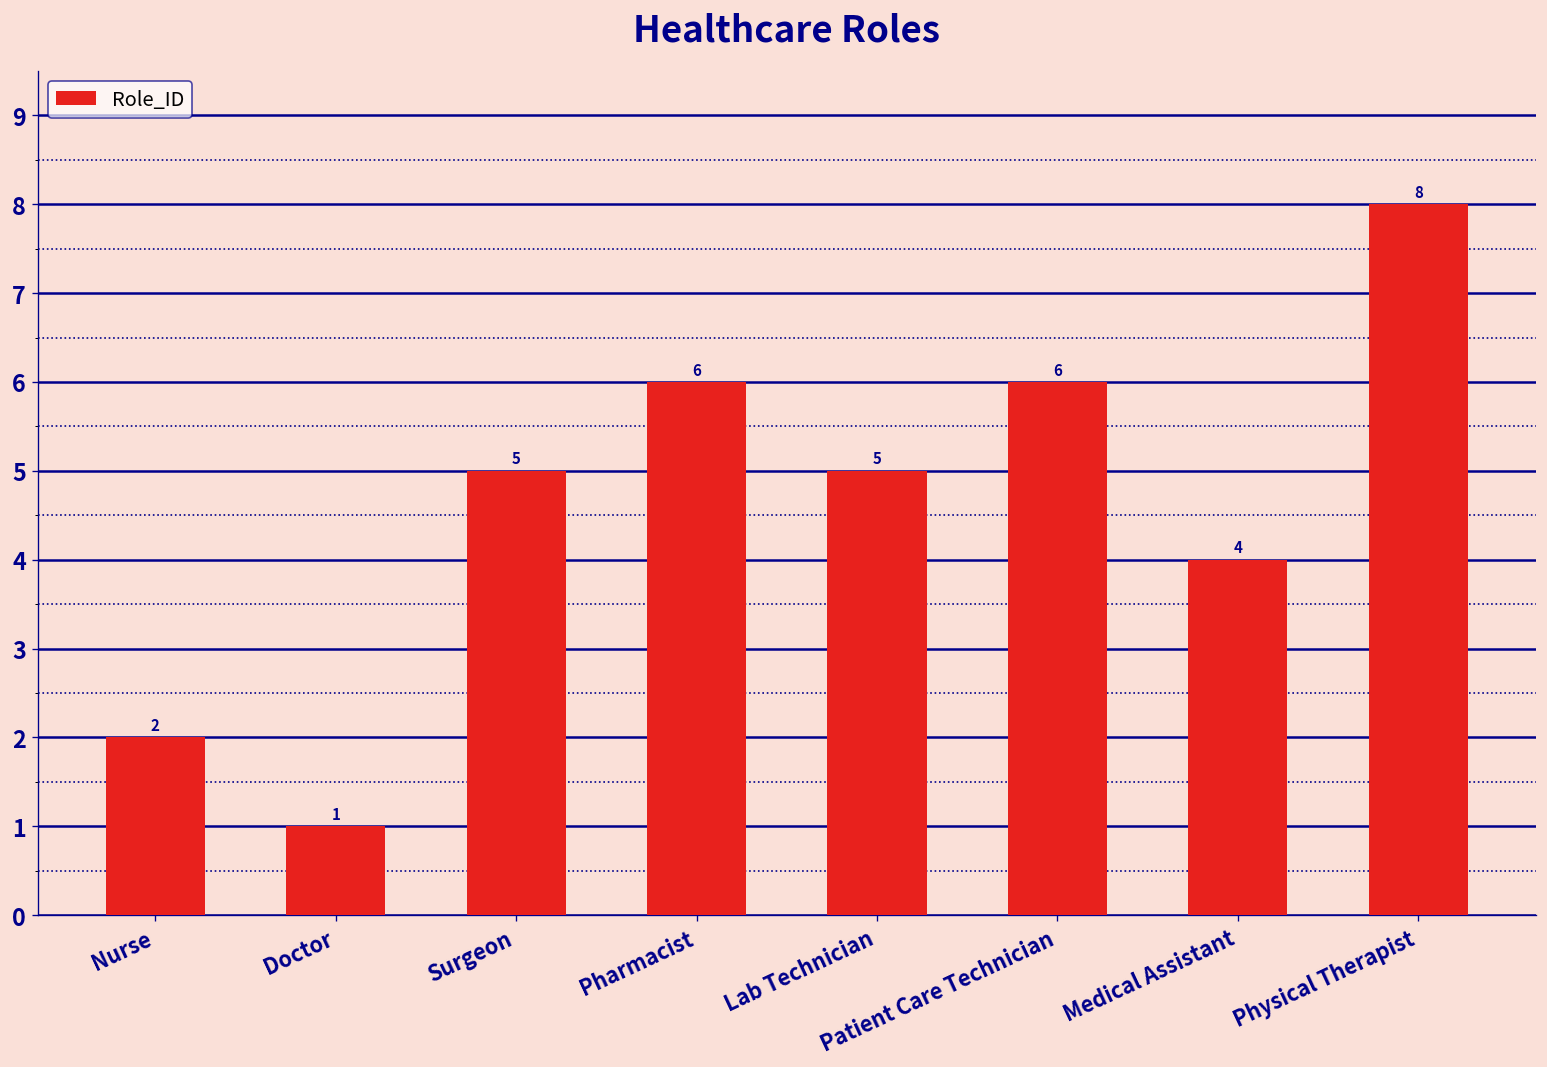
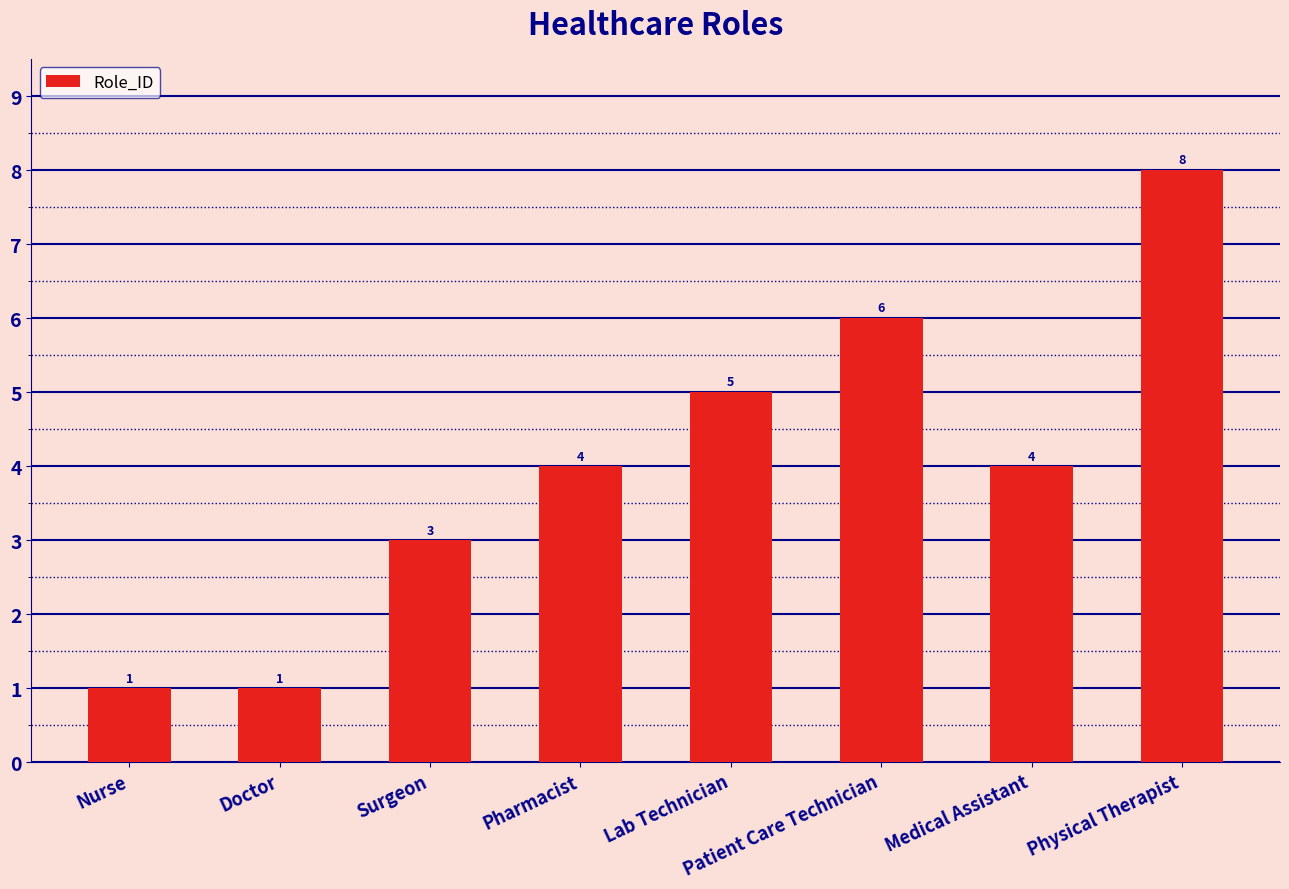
Nurse: 2 -> 1
Surgeon: 5 -> 3
Pharmacist: 6 -> 4
